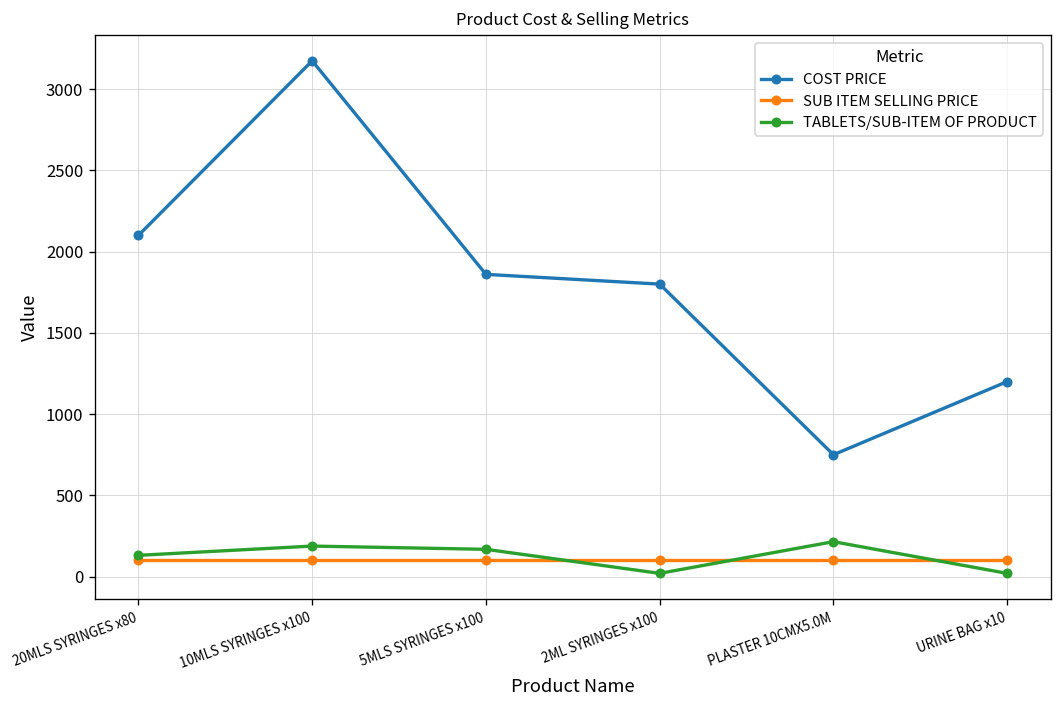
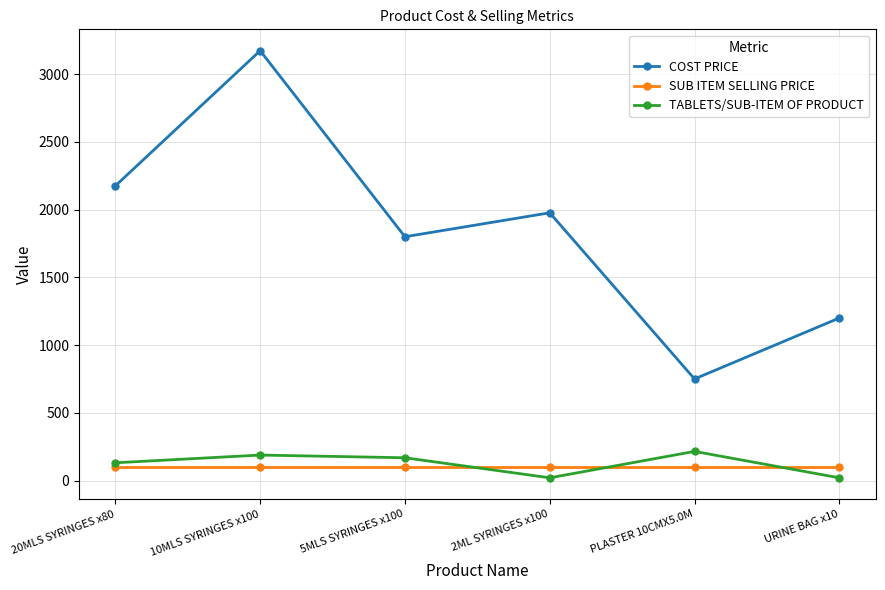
COST PRICE, 20MLS SYRINGES x80: 2100 -> 2180
COST PRICE, 5MLS SYRINGES x100: 1860 -> 1800
COST PRICE, 2ML SYRINGES x100: 1800 -> 1980
